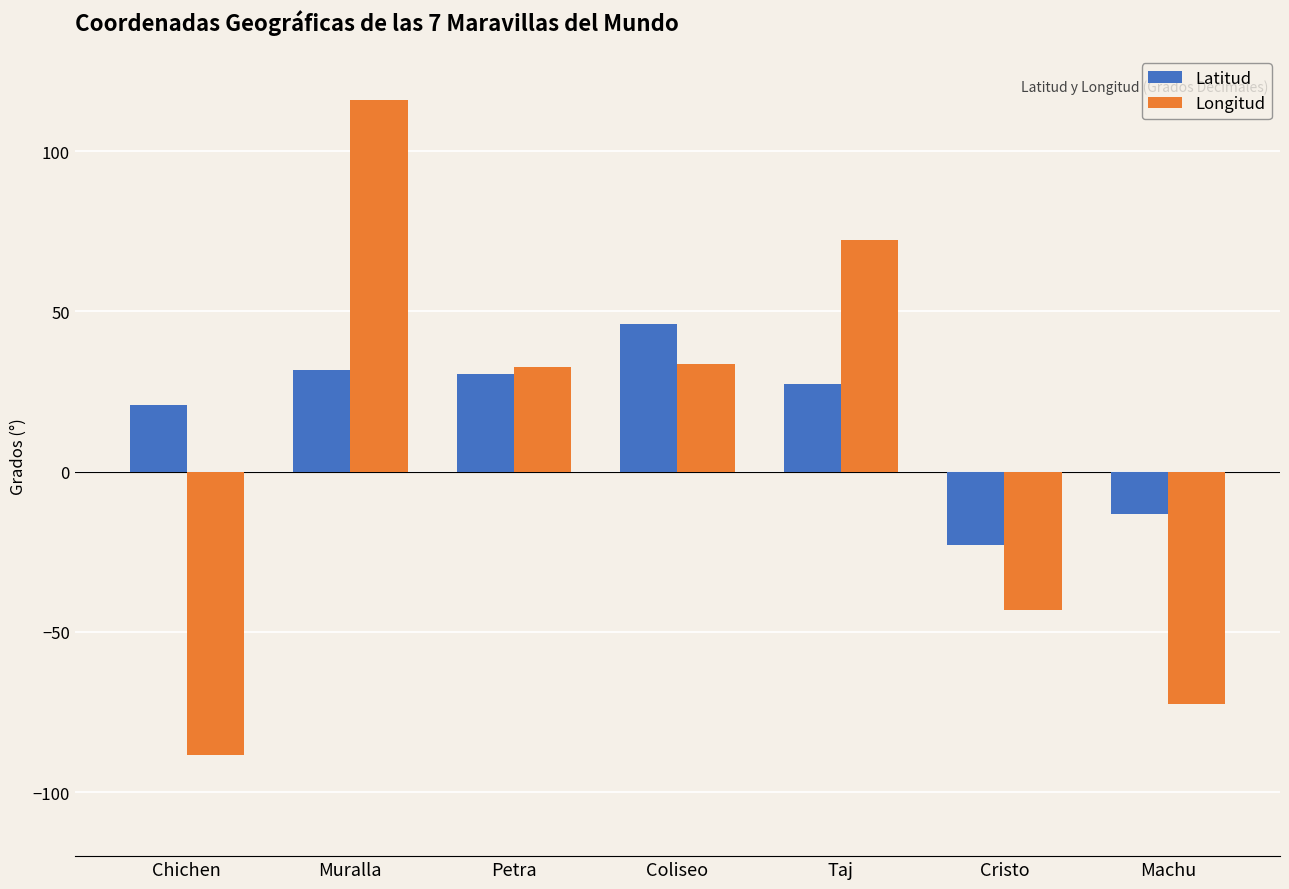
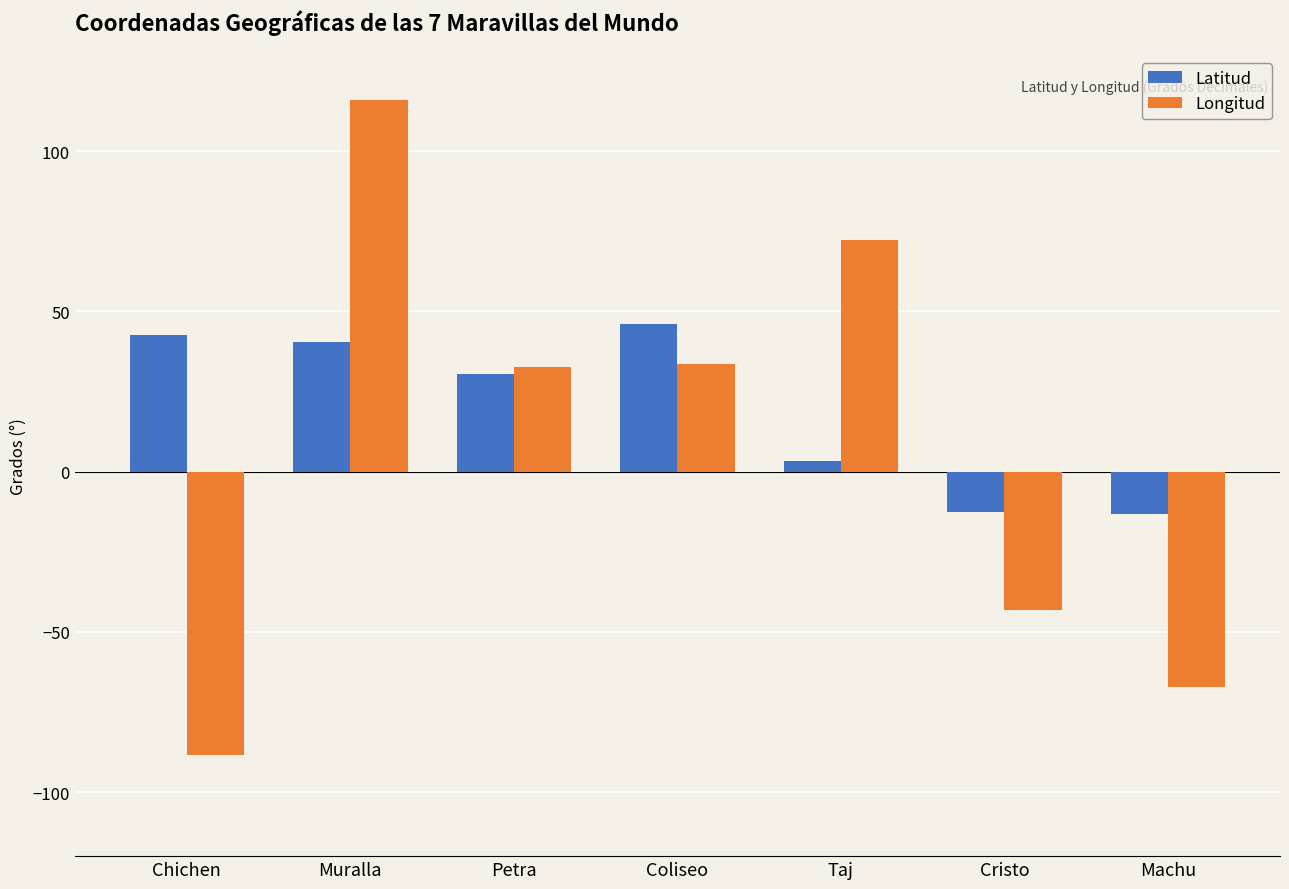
Latitud, Chichen: 21 -> 43
Latitud, Muralla: 32 -> 40
Latitud, Taj: 27 -> 3
Latitud, Cristo: -23 -> -13
Longitud, Machu: -73 -> -67
